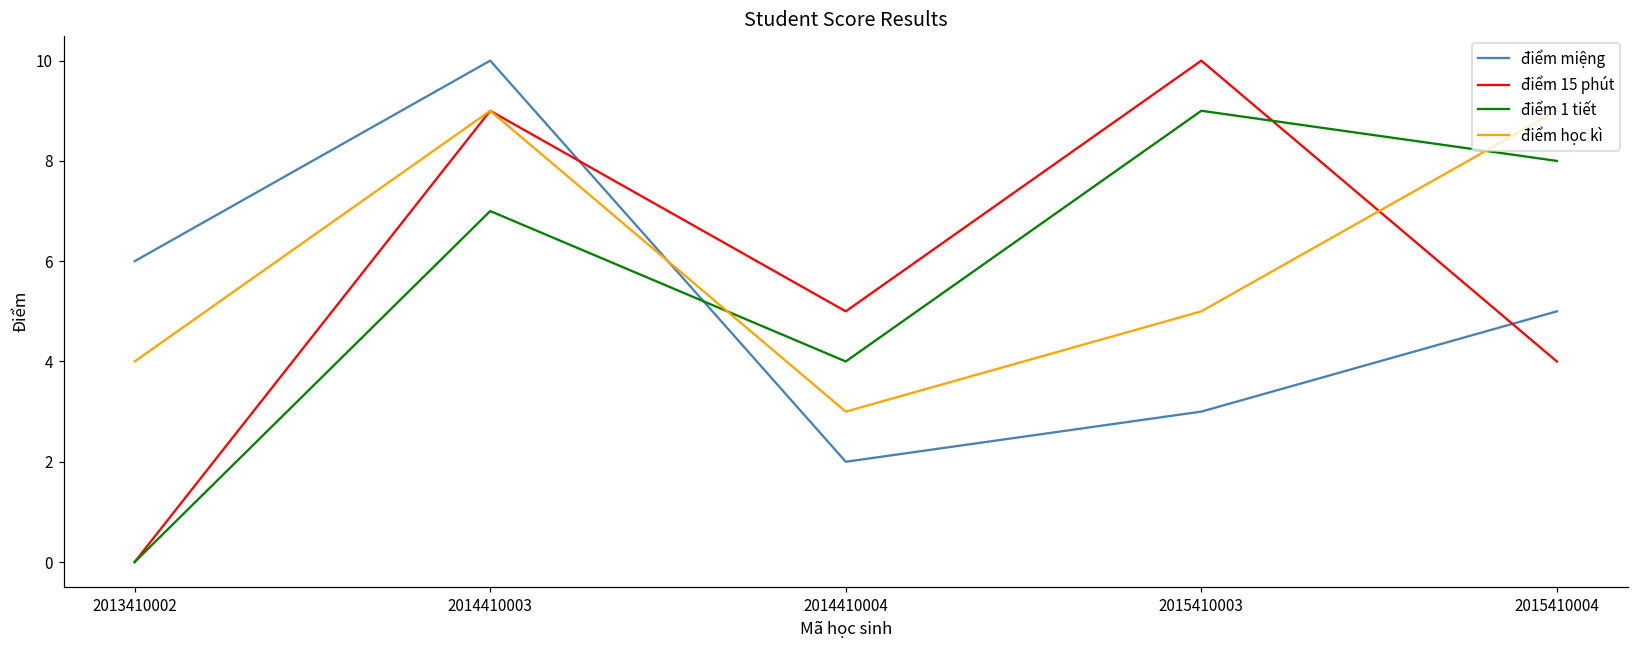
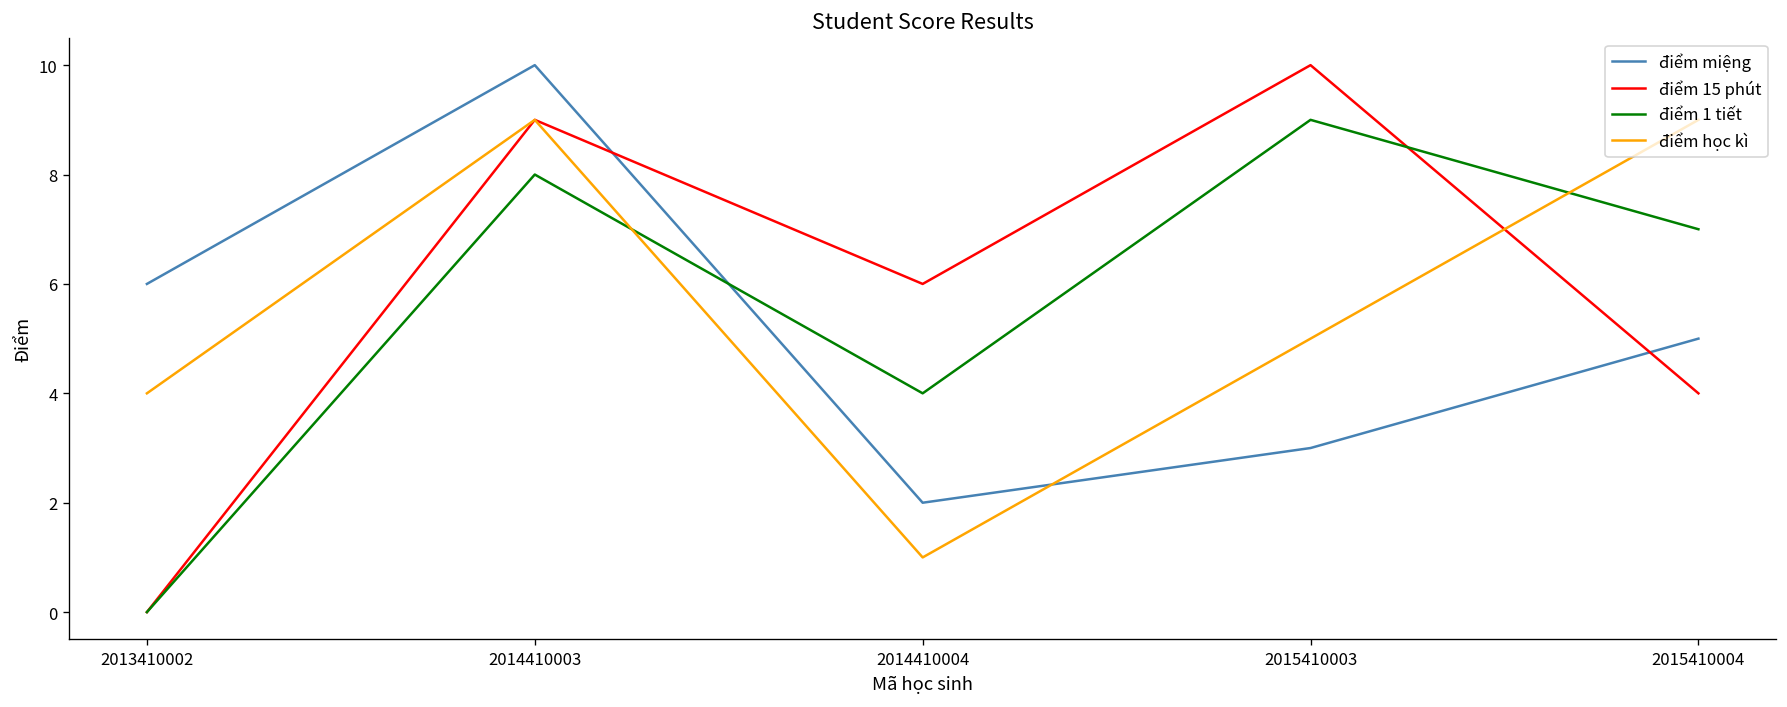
điểm 1 tiết, 2014410003: 7 -> 8
điểm 15 phút, 2014410004: 5 -> 6
điểm học kì, 2014410004: 3 -> 1
điểm 1 tiết, 2015410004: 8 -> 7
